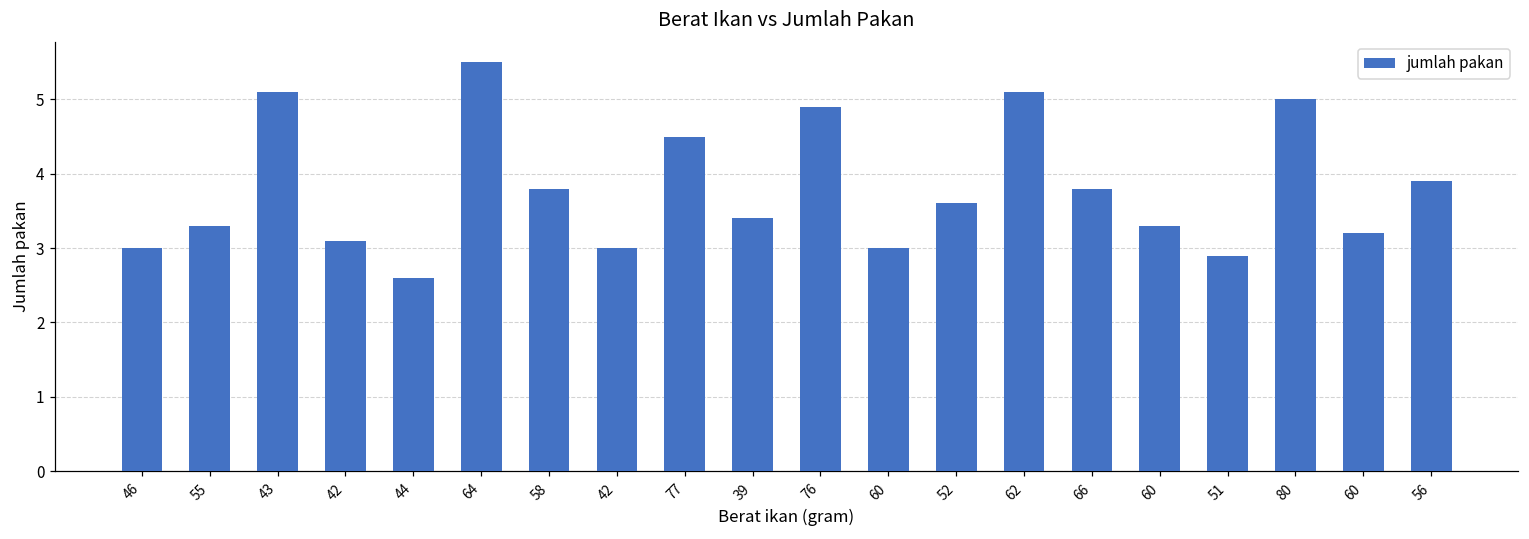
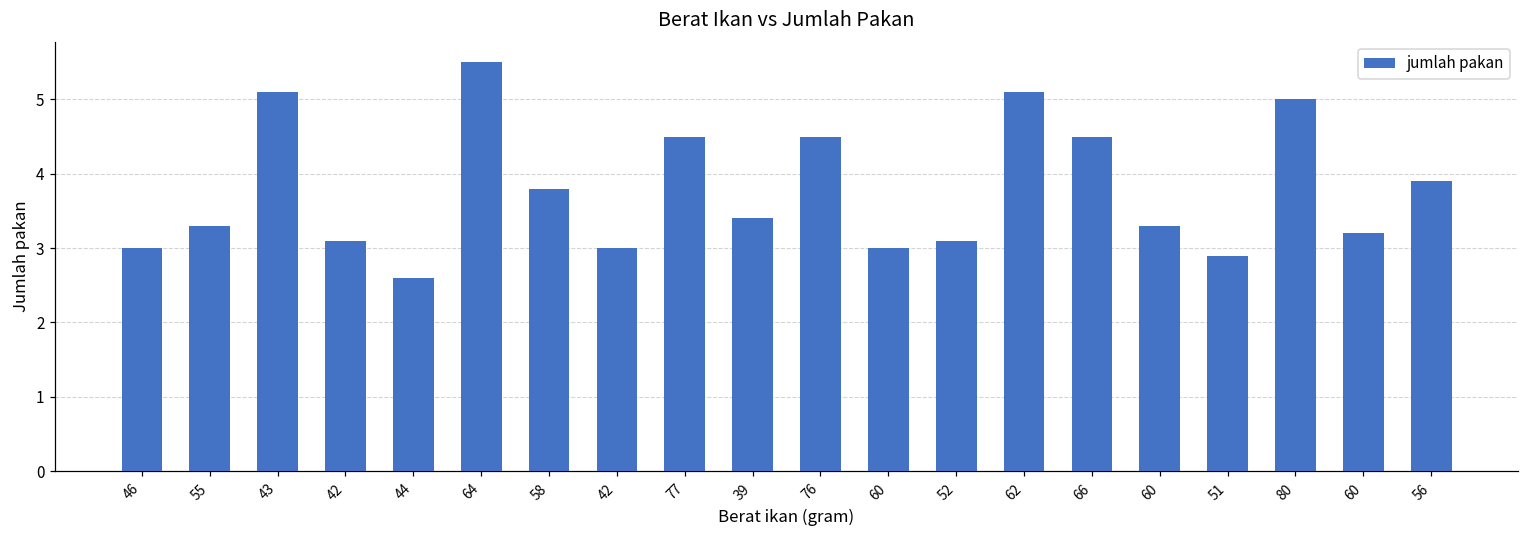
76: 4.9 -> 4.5
52: 3.6 -> 3.1
66: 3.8 -> 4.5
